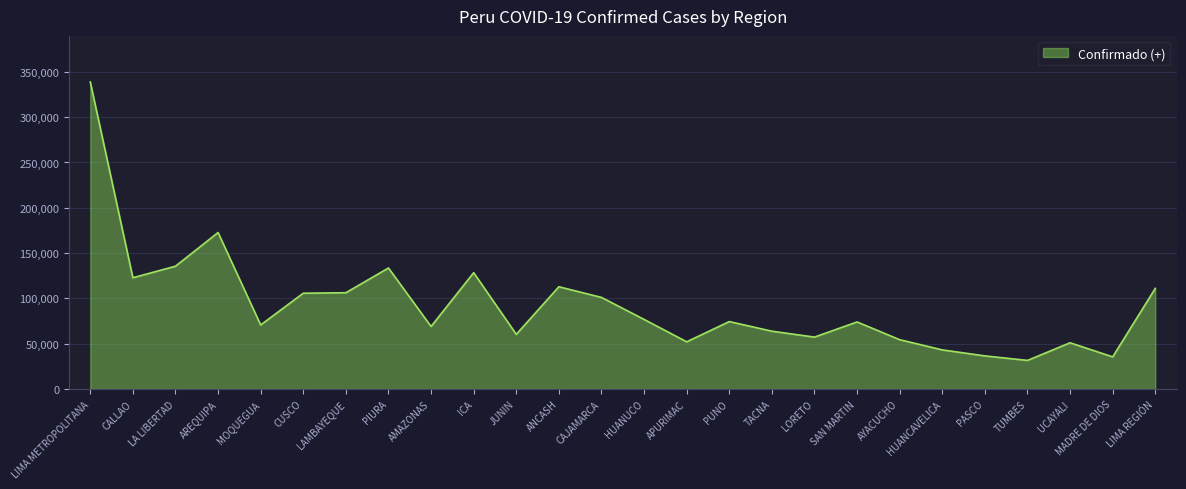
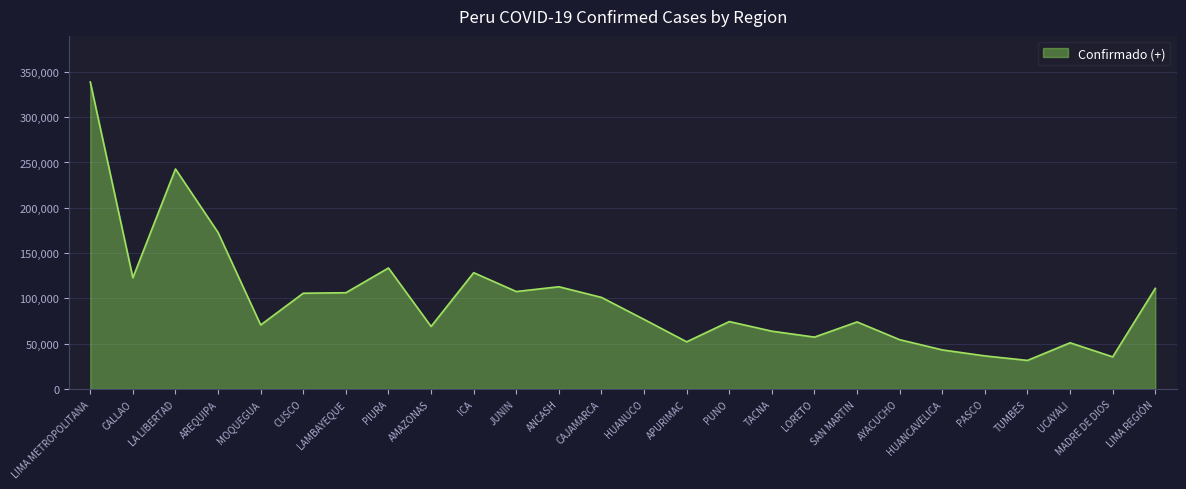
LA LIBERTAD: 140,000 -> 240,000
JUNIN: 60,000 -> 110,000
